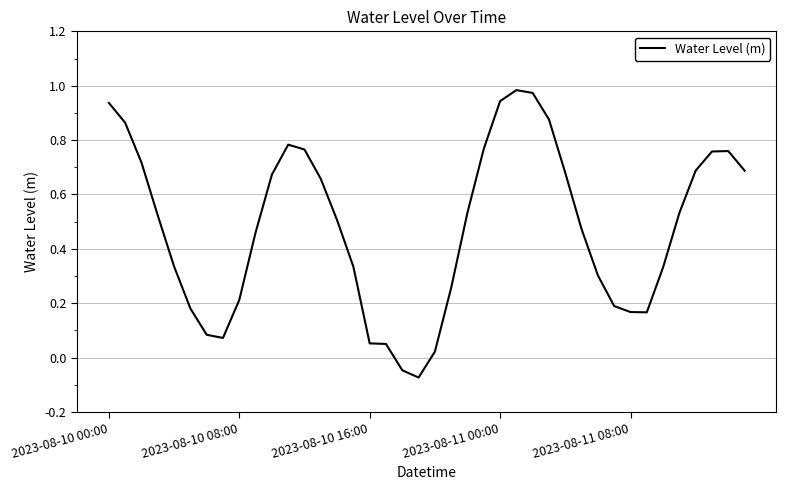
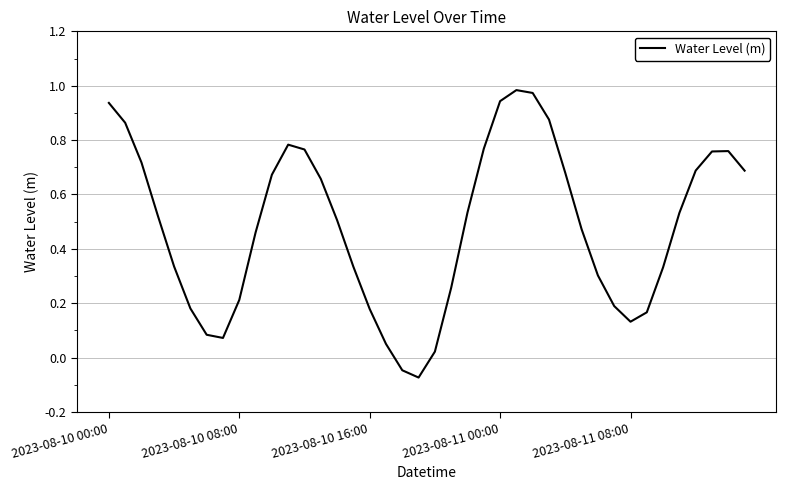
2023-08-10 16:00: 0.05 -> 0.18
2023-08-11 08:00: 0.17 -> 0.13
